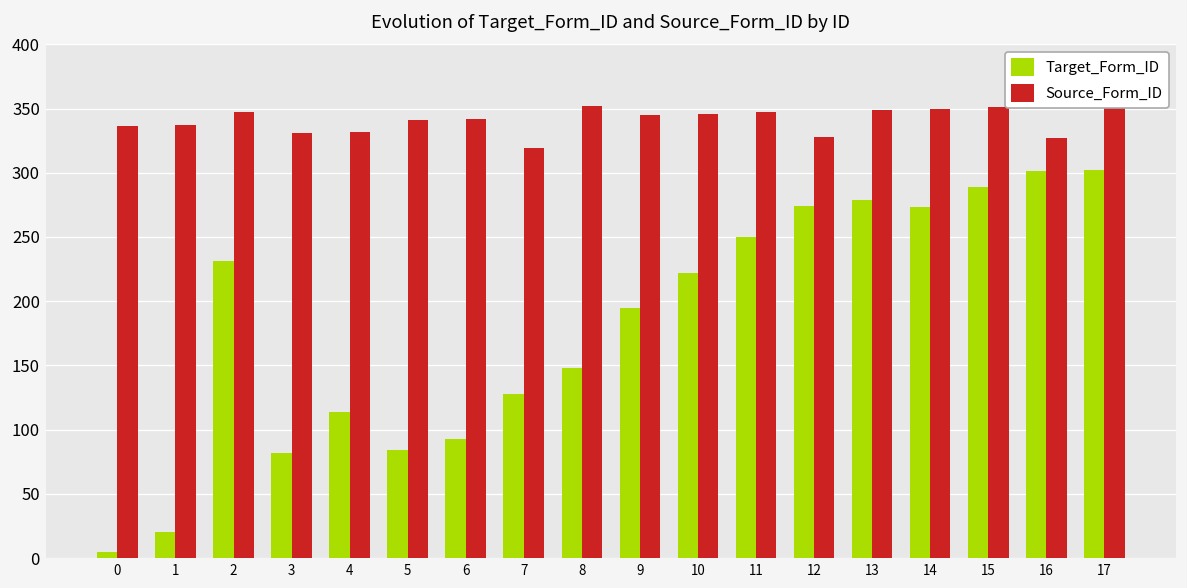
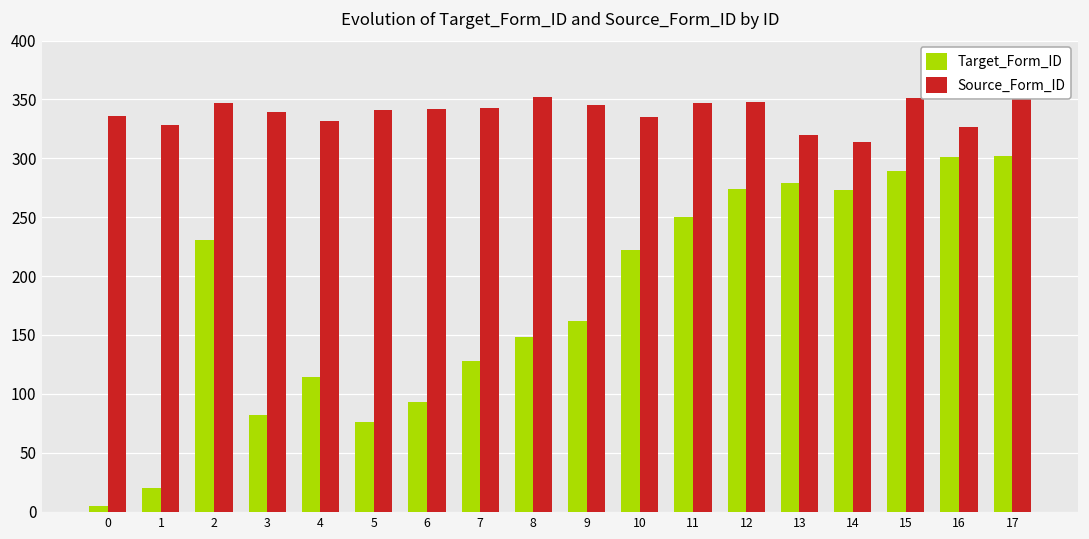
Source_Form_ID, 1: 337 -> 328
Source_Form_ID, 3: 331 -> 339
Target_Form_ID, 5: 84 -> 76
Source_Form_ID, 7: 319 -> 343
Target_Form_ID, 9: 195 -> 162
Source_Form_ID, 10: 346 -> 335
Source_Form_ID, 12: 328 -> 348
Source_Form_ID, 13: 349 -> 320
Source_Form_ID, 14: 350 -> 314
